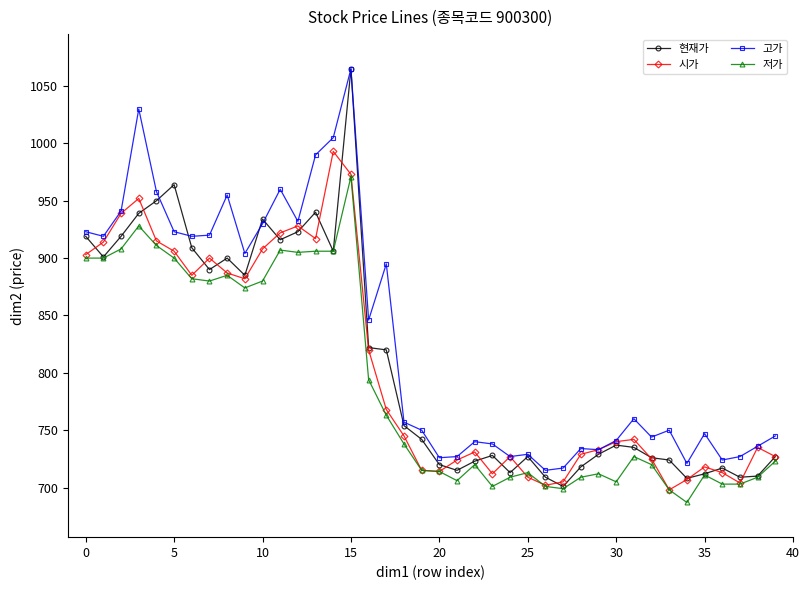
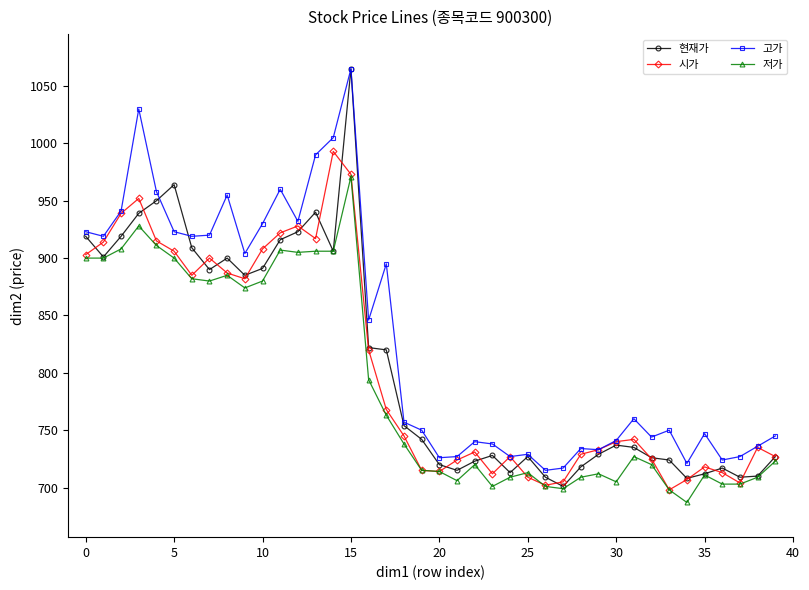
현재가, 10: 934 -> 891
